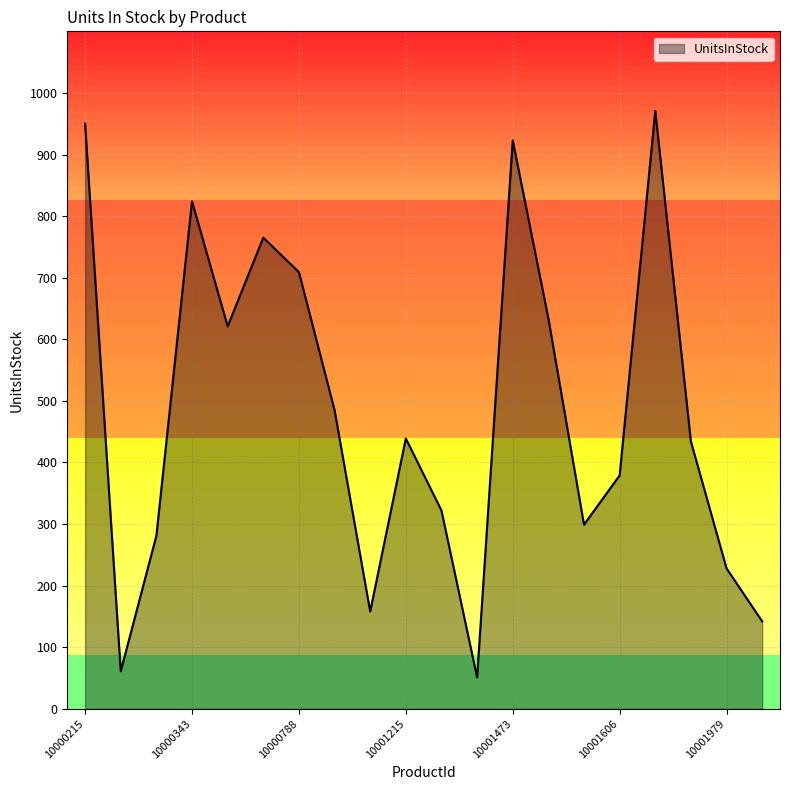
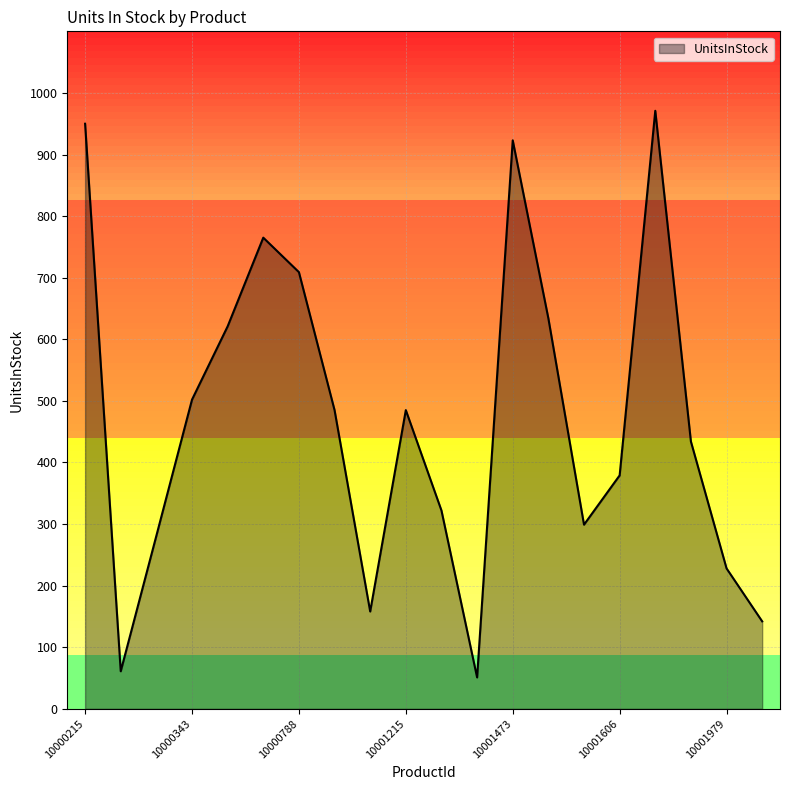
10000343: 820 -> 500
10001215: 440 -> 490
